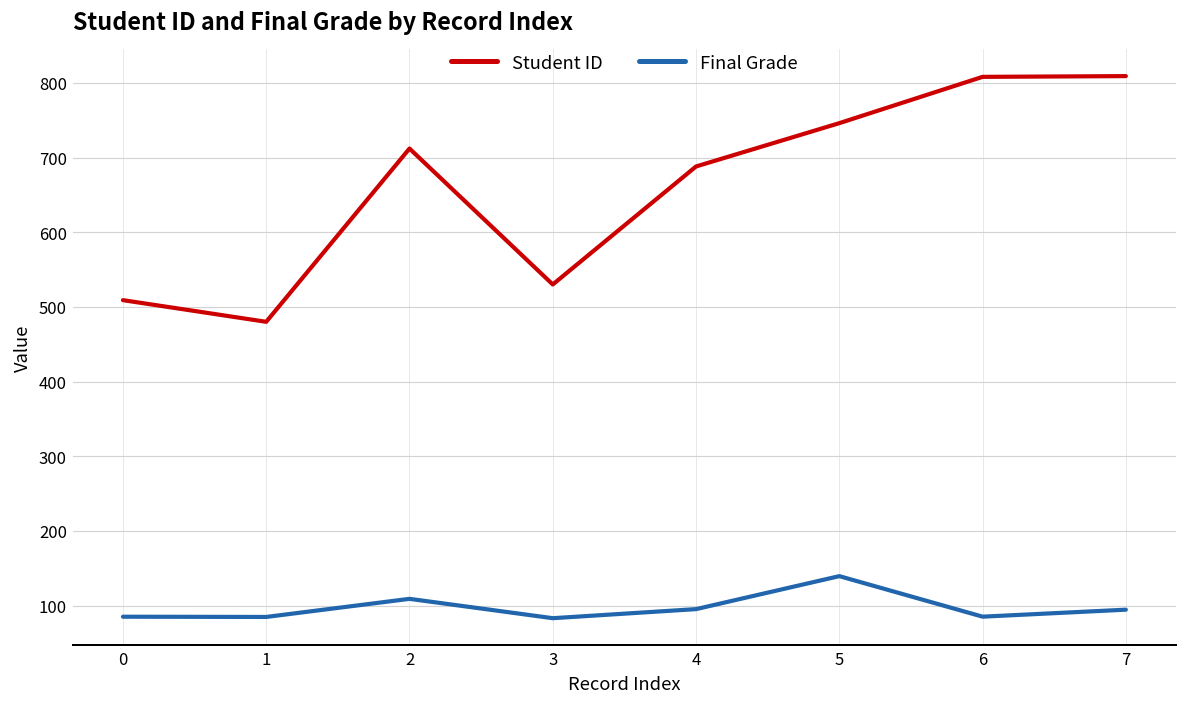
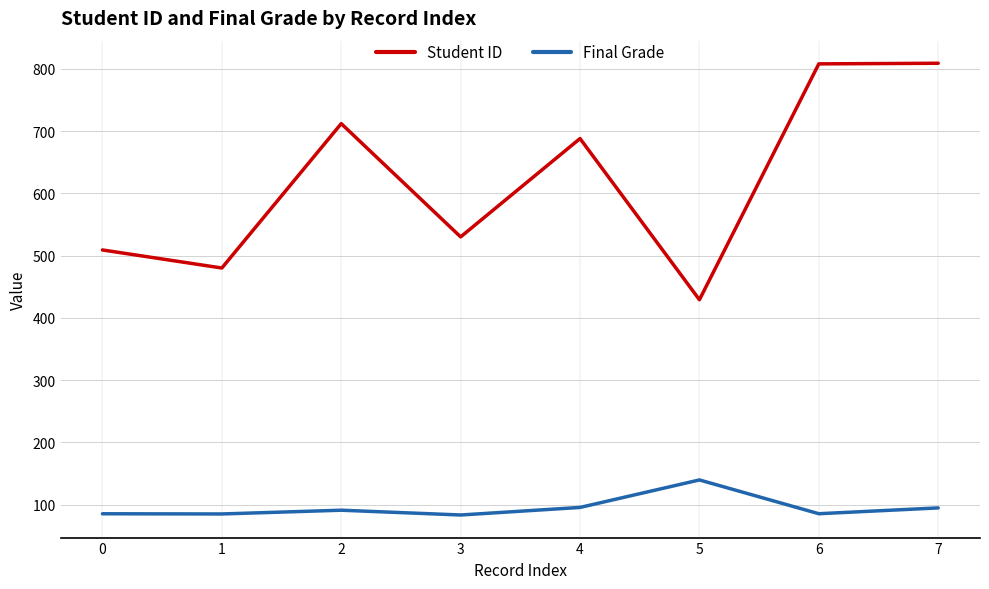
Final Grade, 2: 110 -> 90
Student ID, 5: 750 -> 430
